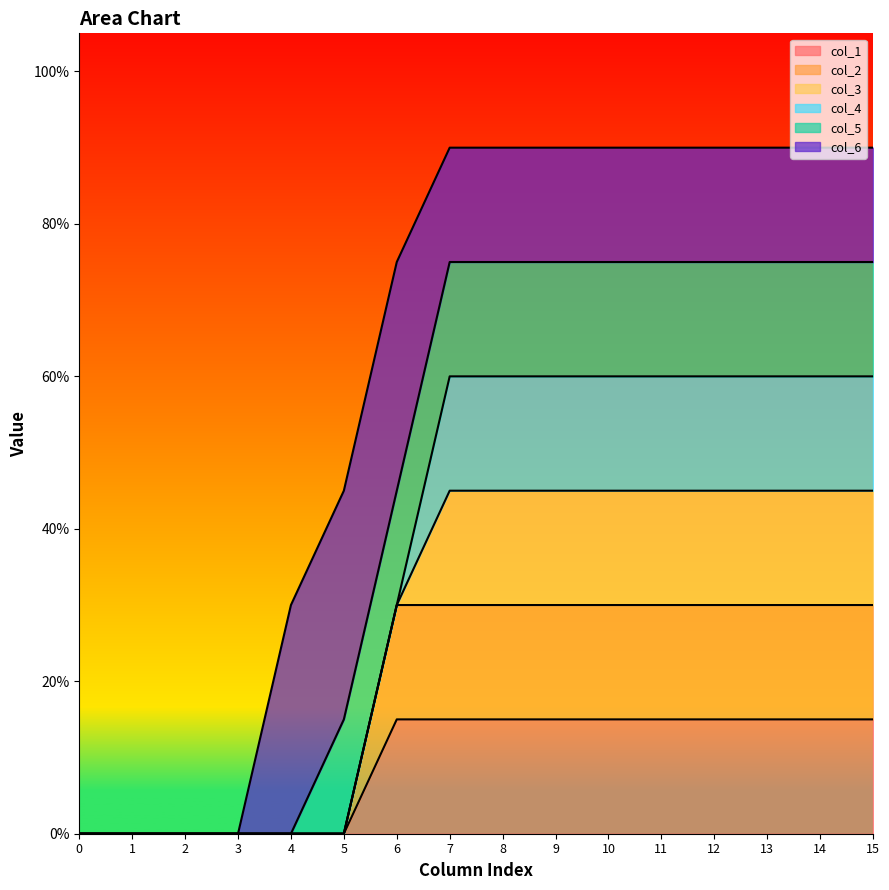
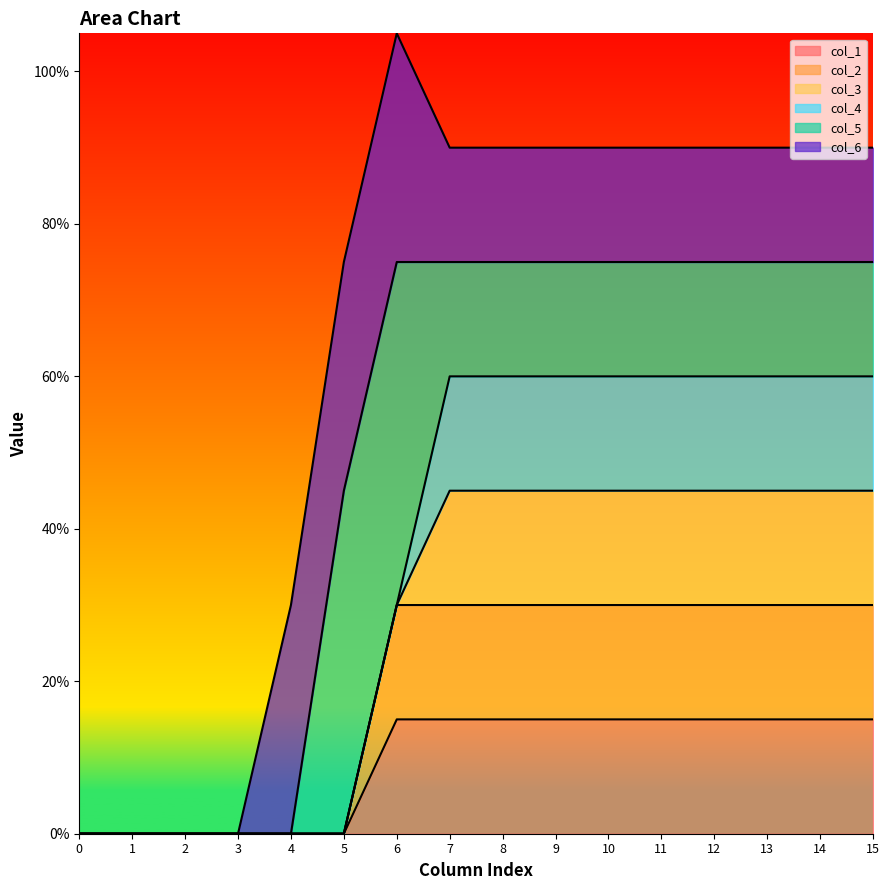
col_5, 5: 15% -> 45%
col_5, 6: 15% -> 45%
